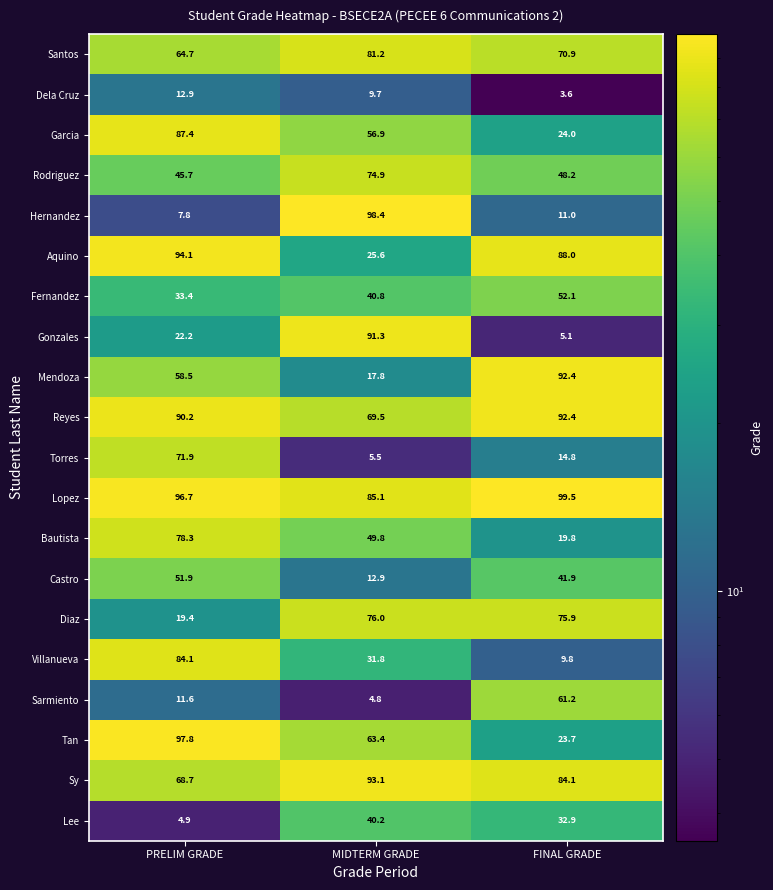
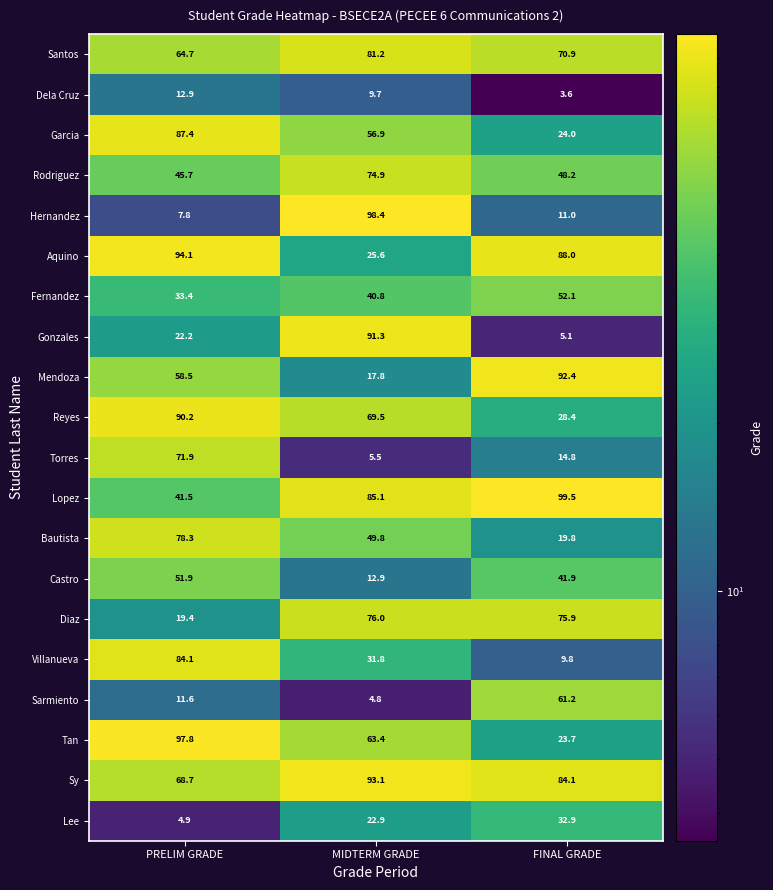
Reyes, FINAL GRADE: 92.4 -> 28.4
Lopez, PRELIM GRADE: 96.7 -> 41.5
Lee, MIDTERM GRADE: 40.2 -> 22.9
